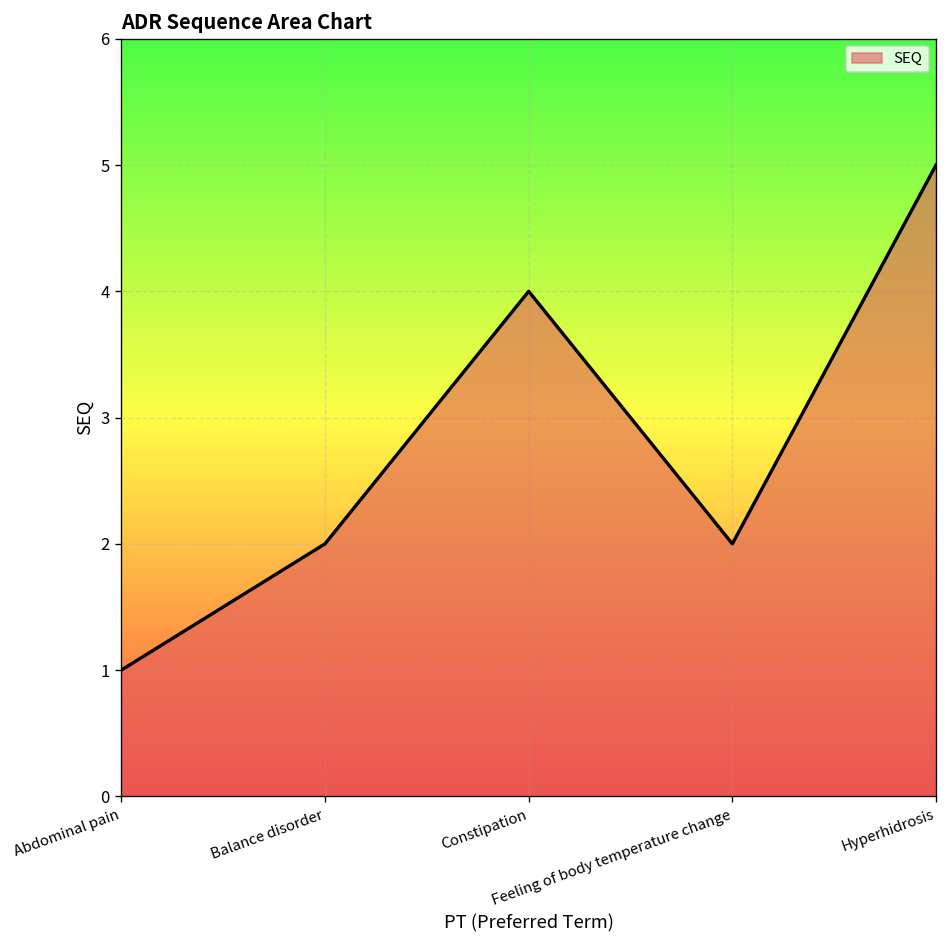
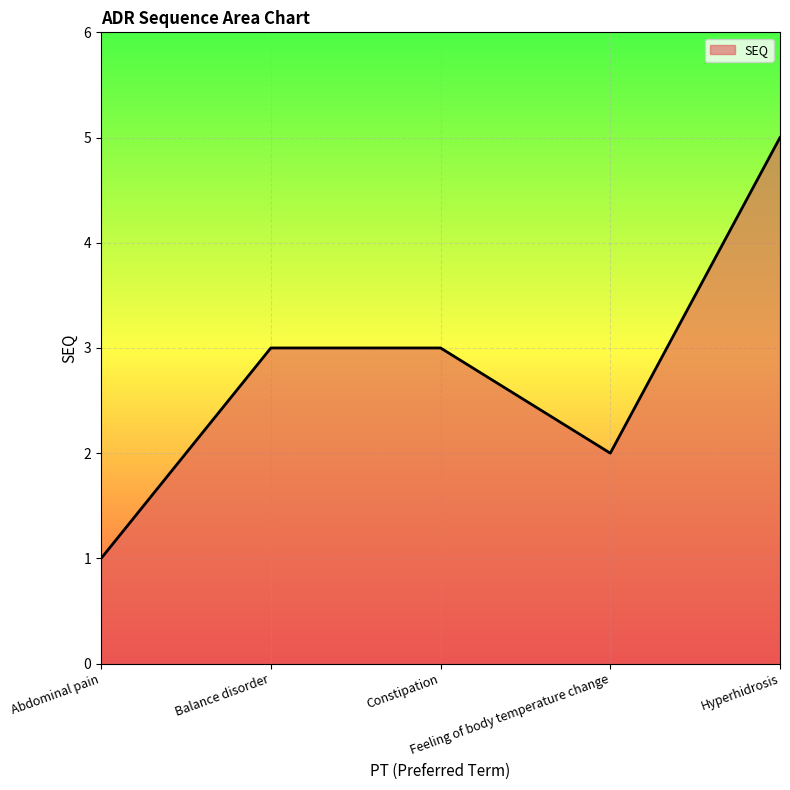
Balance disorder: 2 -> 3
Constipation: 4 -> 3
